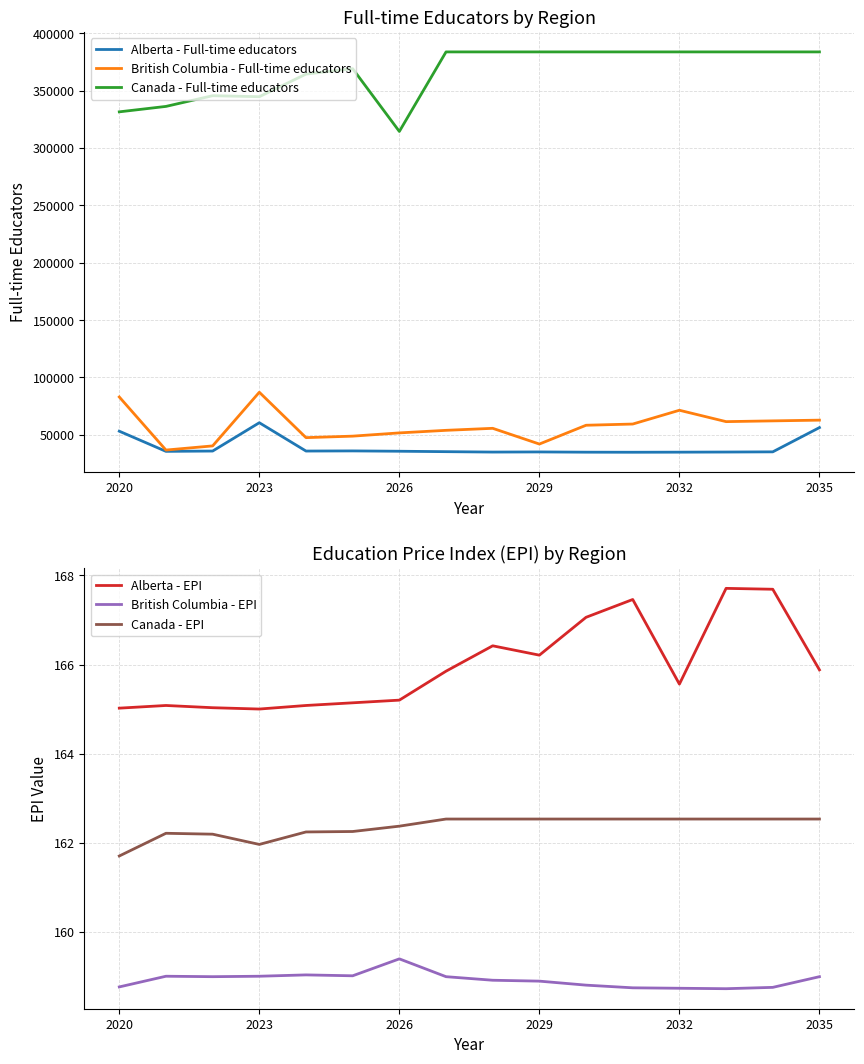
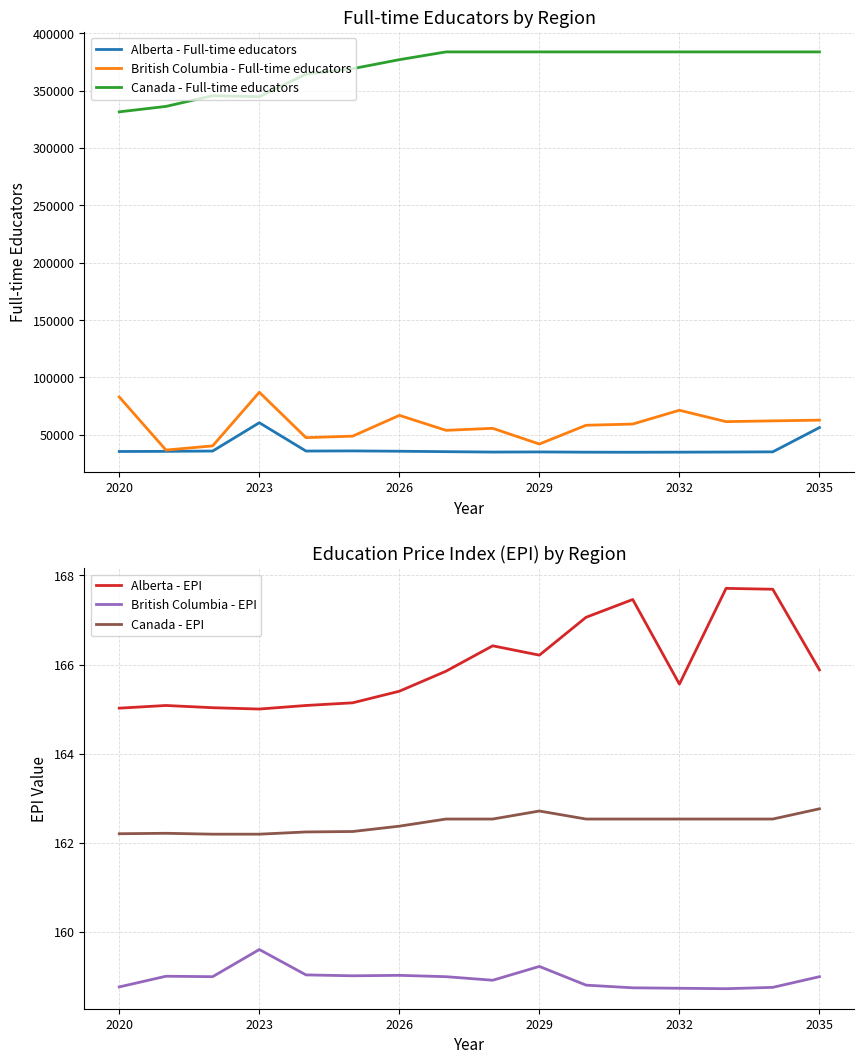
Full-time Educators by Region, Alberta - Full-time educators, 2020: 53000 -> 36000
Full-time Educators by Region, British Columbia - Full-time educators, 2026: 52000 -> 67000
Full-time Educators by Region, Canada - Full-time educators, 2026: 314000 -> 377000
Education Price Index (EPI) by Region, Canada - EPI, 2020: 161.7 -> 162.2
Education Price Index (EPI) by Region, British Columbia - EPI, 2023: 159.0 -> 159.6
Education Price Index (EPI) by Region, Canada - EPI, 2023: 162.0 -> 162.2
Education Price Index (EPI) by Region, Alberta - EPI, 2026: 165.2 -> 165.4
Education Price Index (EPI) by Region, British Columbia - EPI, 2026: 159.4 -> 159.0
Education Price Index (EPI) by Region, British Columbia - EPI, 2029: 158.9 -> 159.2
Education Price Index (EPI) by Region, Canada - EPI, 2029: 162.5 -> 162.7
Education Price Index (EPI) by Region, Canada - EPI, 2035: 162.5 -> 162.8
